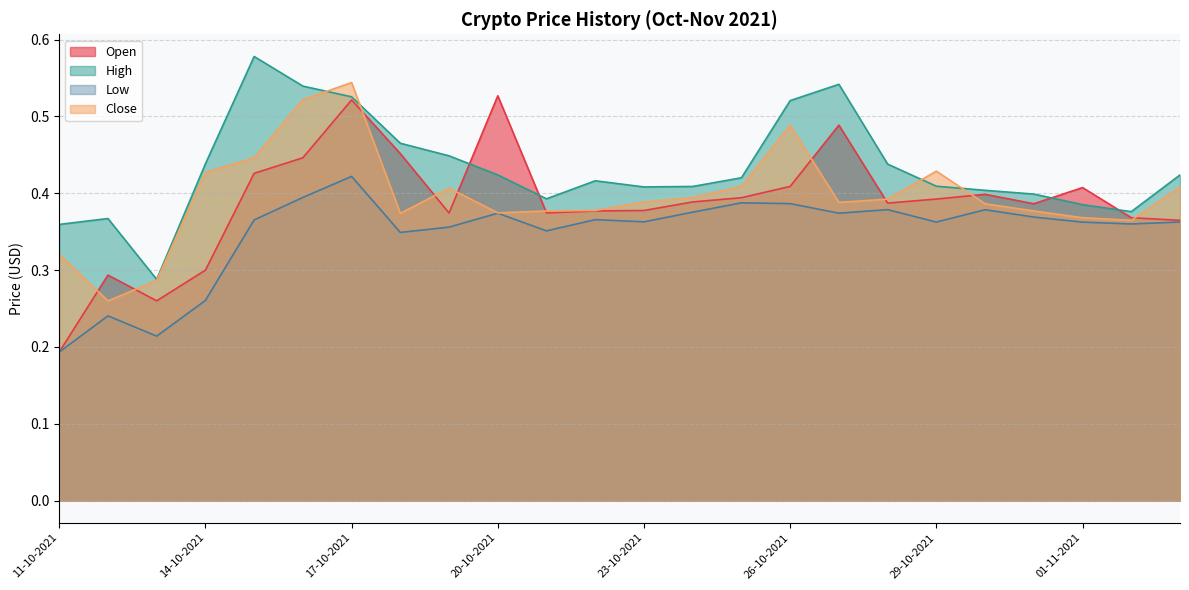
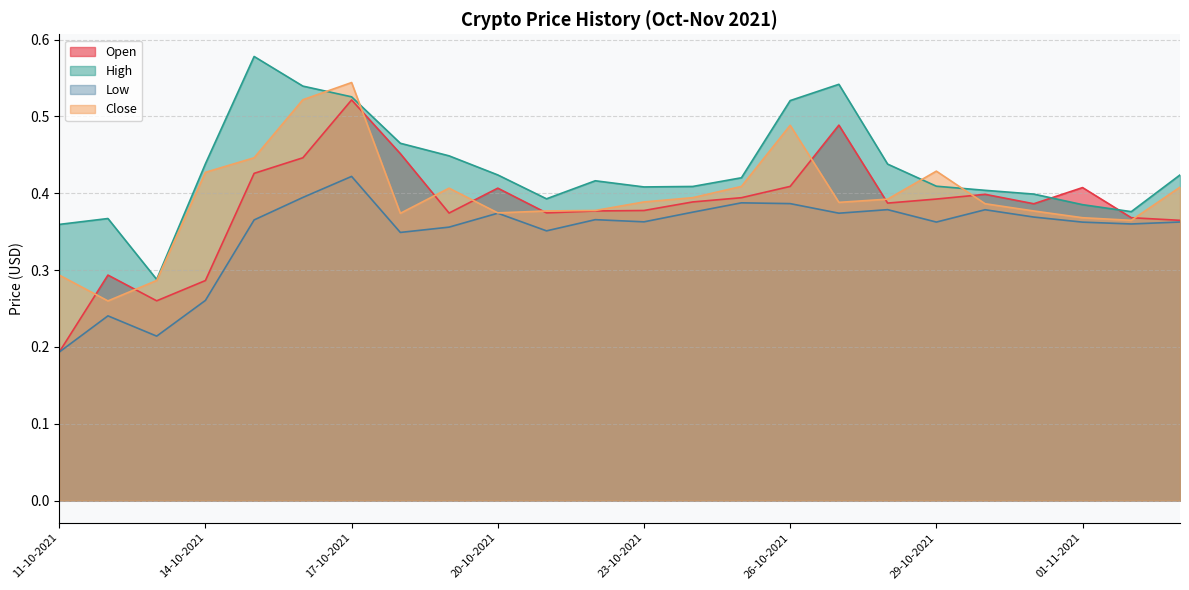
Close, 11-10-2021: 0.32 -> 0.29
Open, 14-10-2021: 0.30 -> 0.29
Open, 20-10-2021: 0.53 -> 0.41
